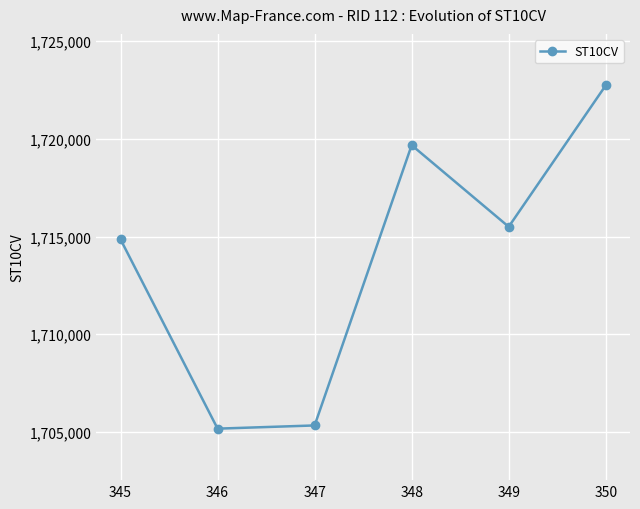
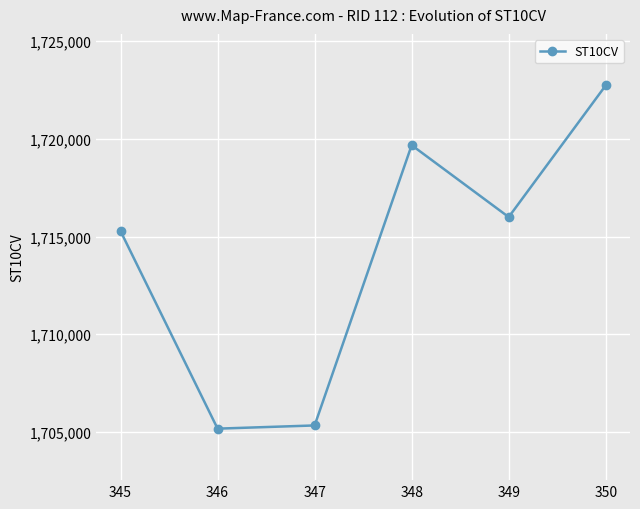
345: 1,714,900 -> 1,715,300
349: 1,715,500 -> 1,716,000
